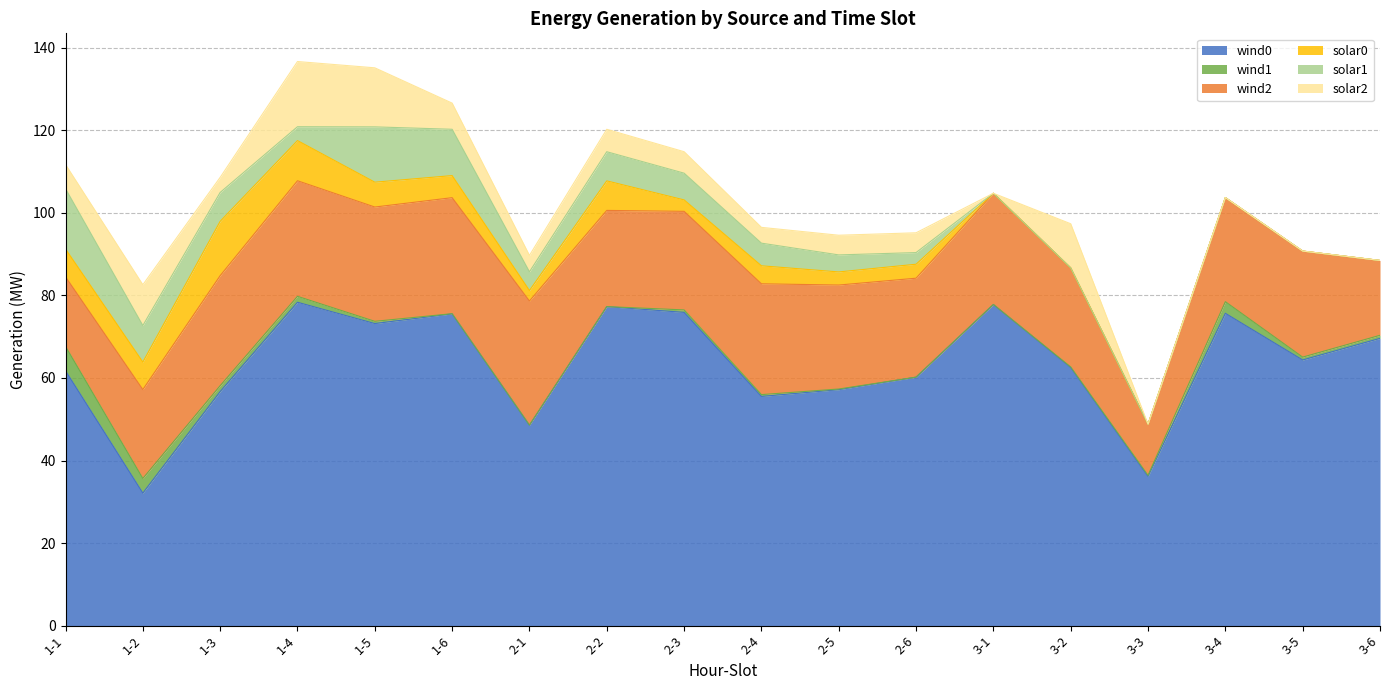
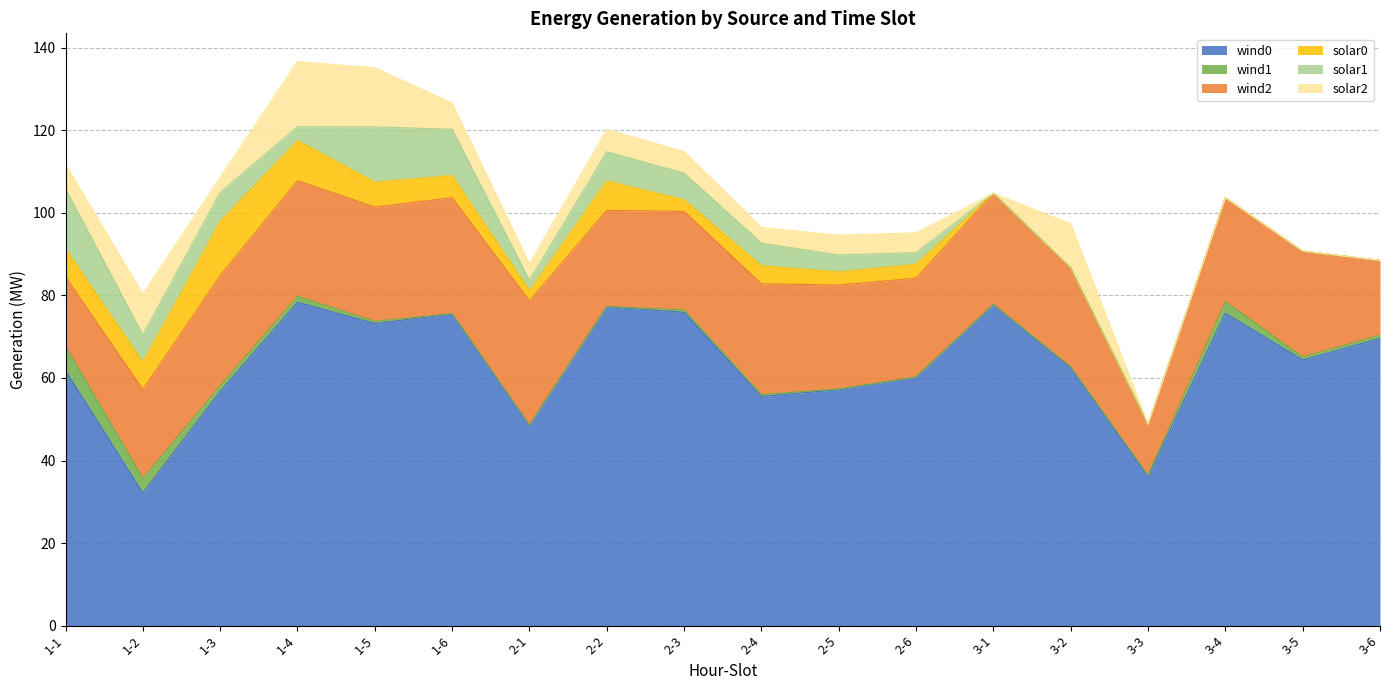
solar1, 1-2: 9 -> 7
solar1, 2-1: 5 -> 2
